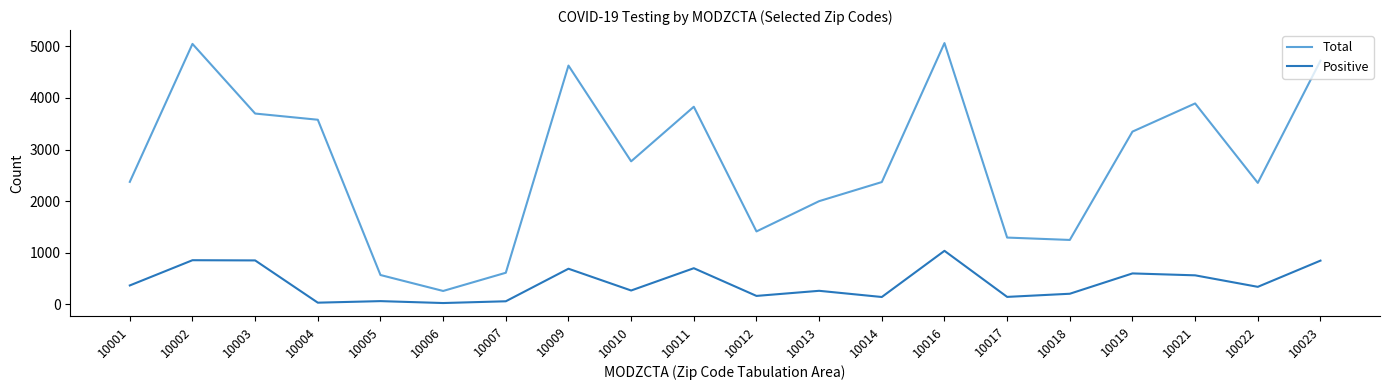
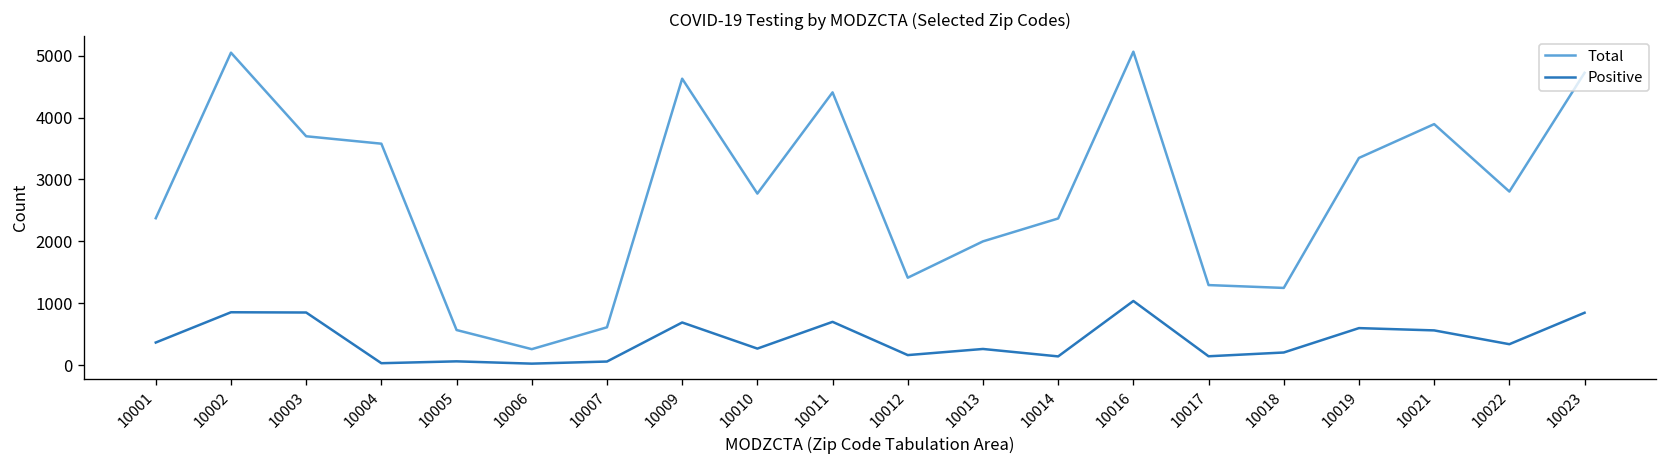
Total, 10011: 3800 -> 4400
Total, 10022: 2400 -> 2800
